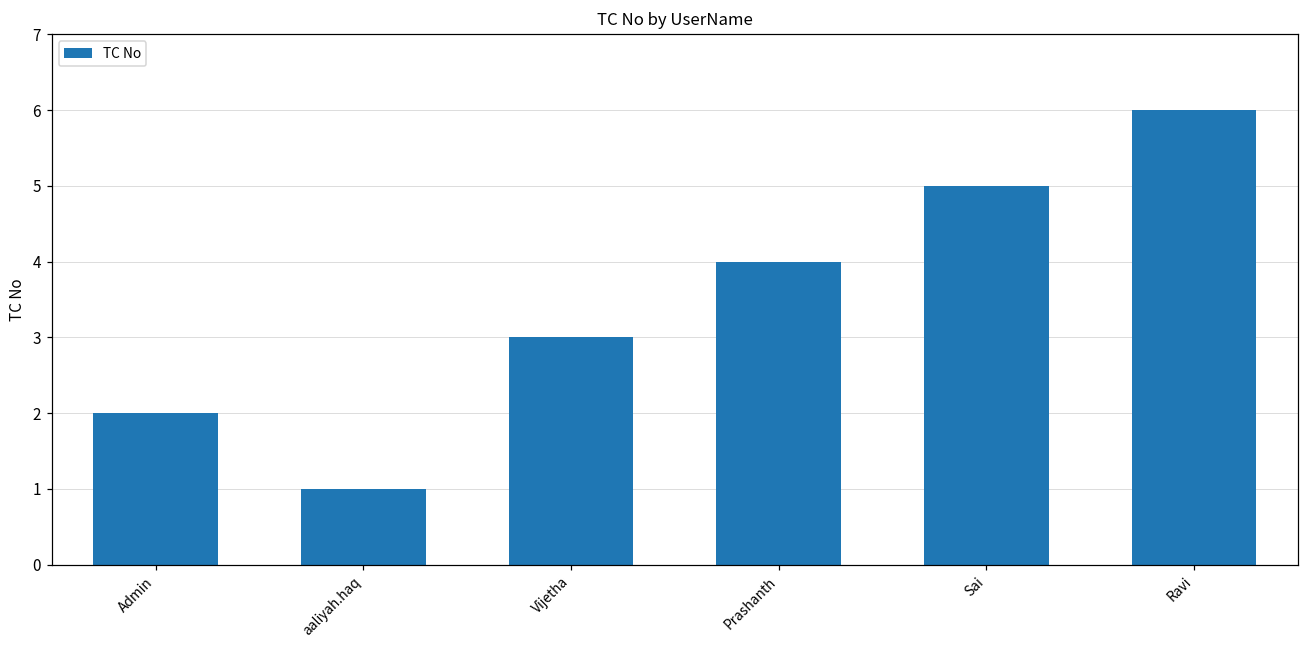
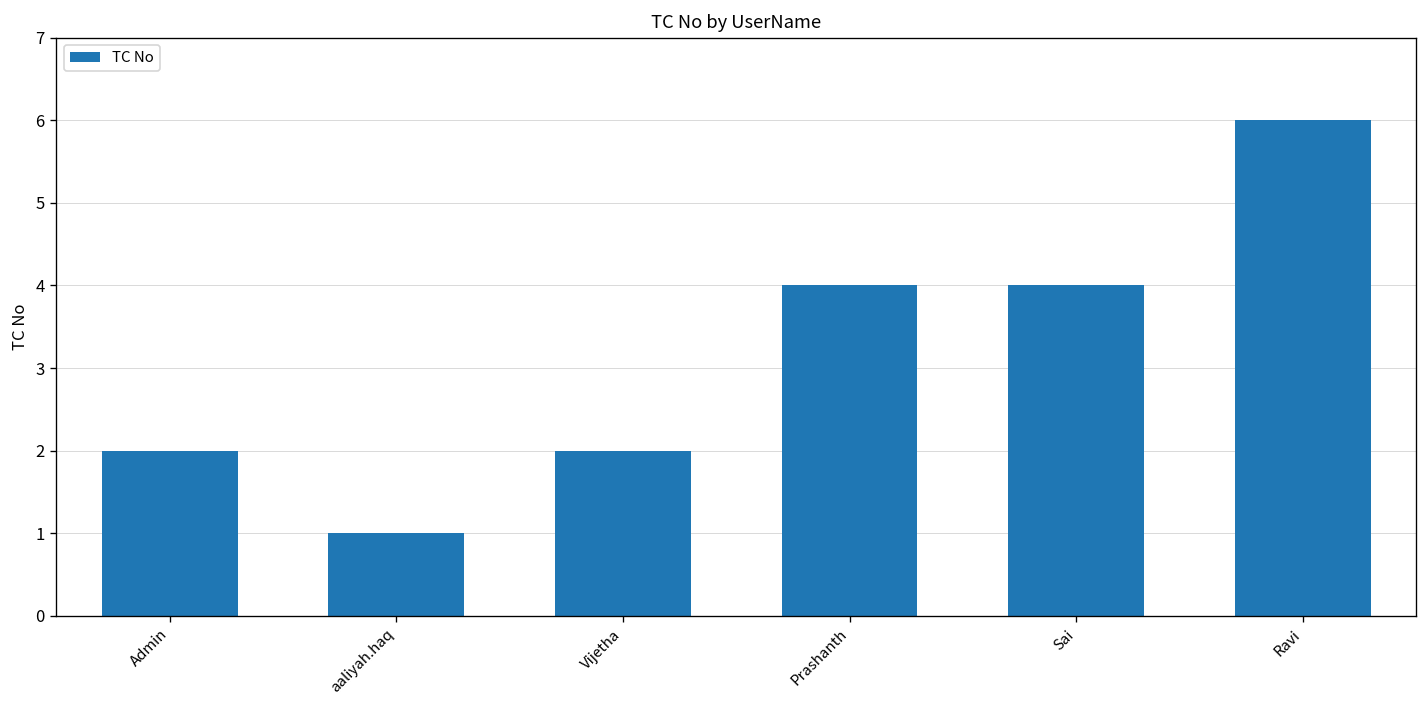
Vijetha: 3 -> 2
Sai: 5 -> 4
